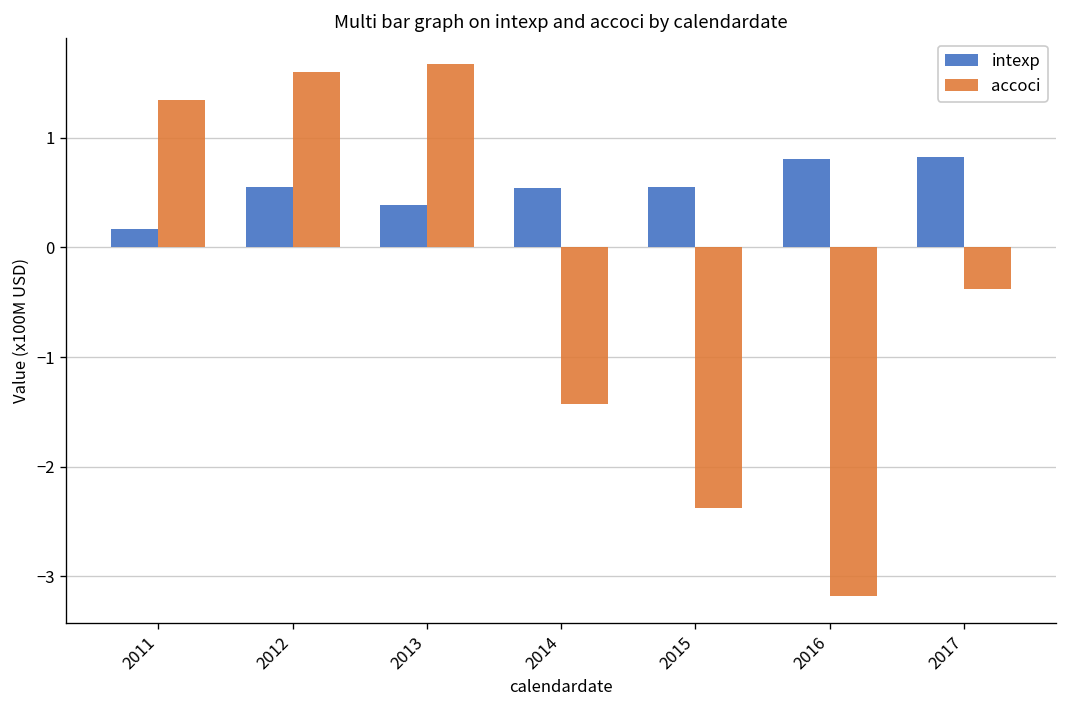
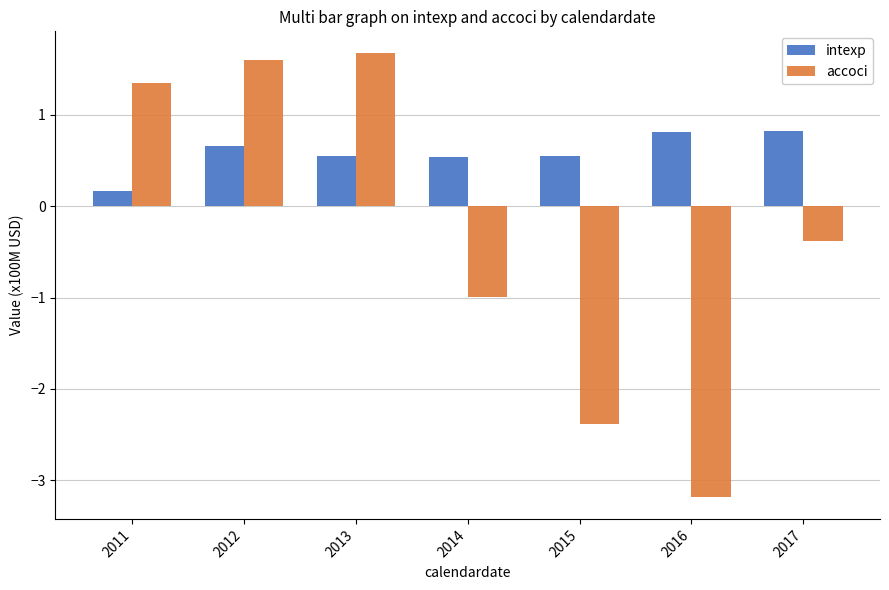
intexp, 2012: 0.6 -> 0.7
intexp, 2013: 0.4 -> 0.6
accoci, 2014: -1.4 -> -1.0
